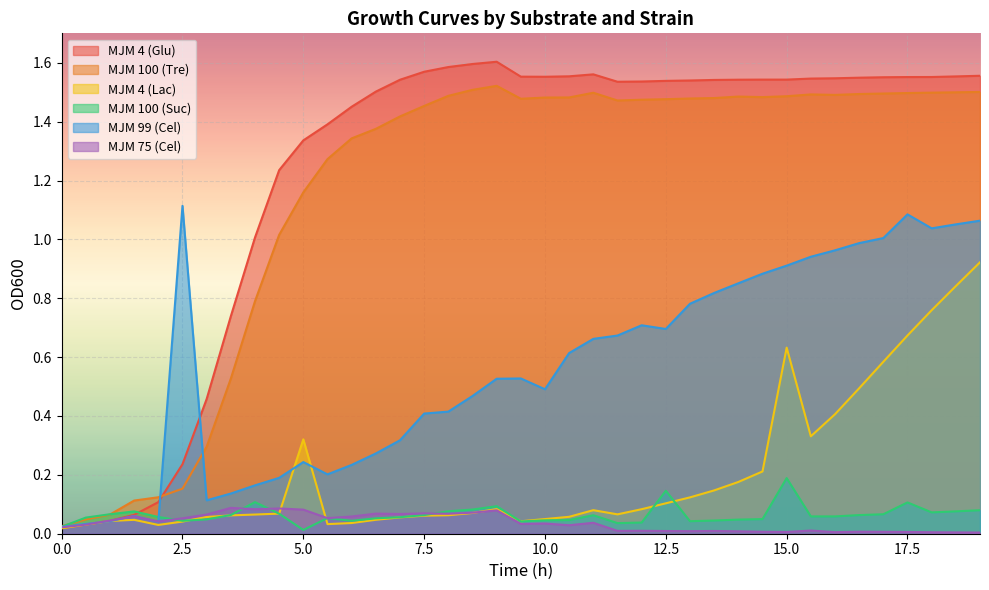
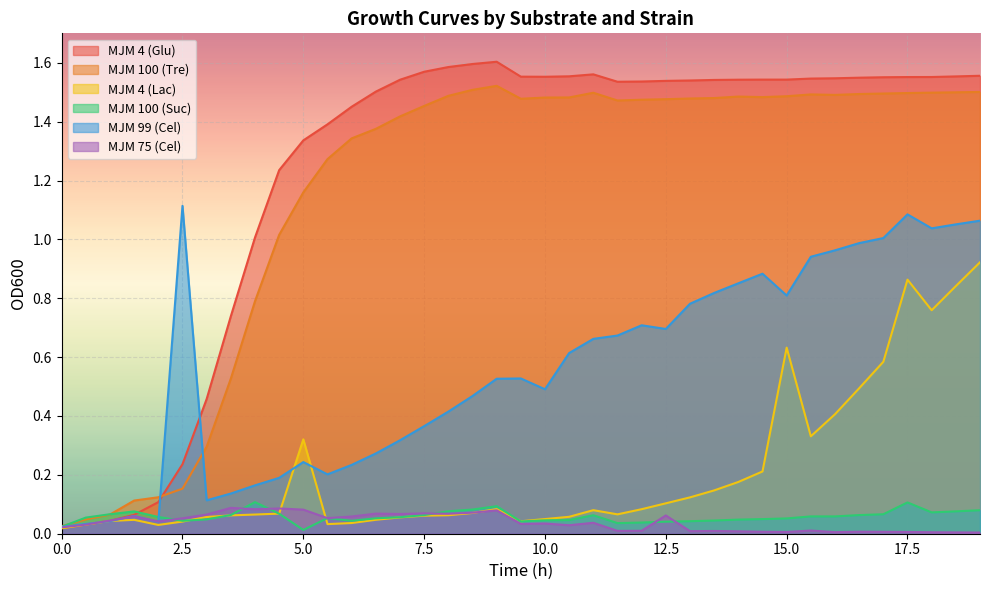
MJM 99 (Cel), 7.5: 0.41 -> 0.37
MJM 100 (Suc), 12.5: 0.15 -> 0.04
MJM 75 (Cel), 12.5: 0.01 -> 0.06
MJM 100 (Suc), 15.0: 0.19 -> 0.05
MJM 99 (Cel), 15.0: 0.91 -> 0.81
MJM 4 (Lac), 17.5: 0.67 -> 0.86
